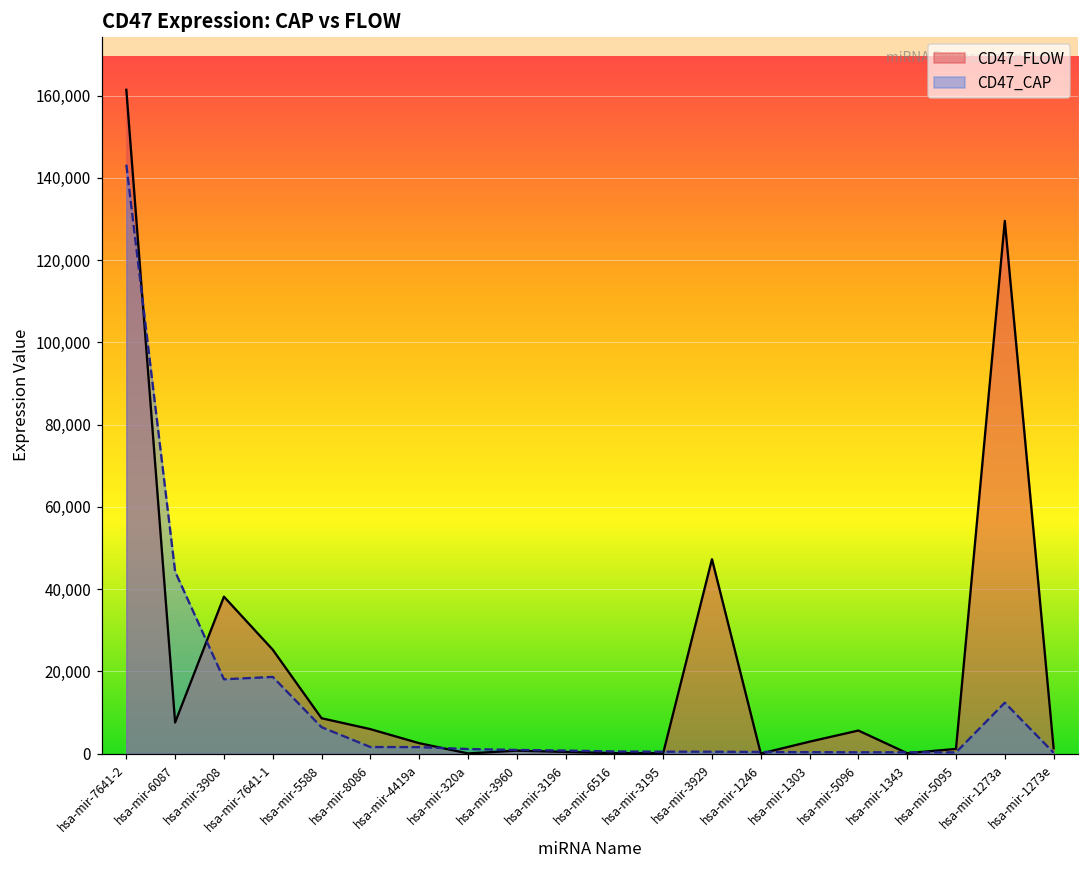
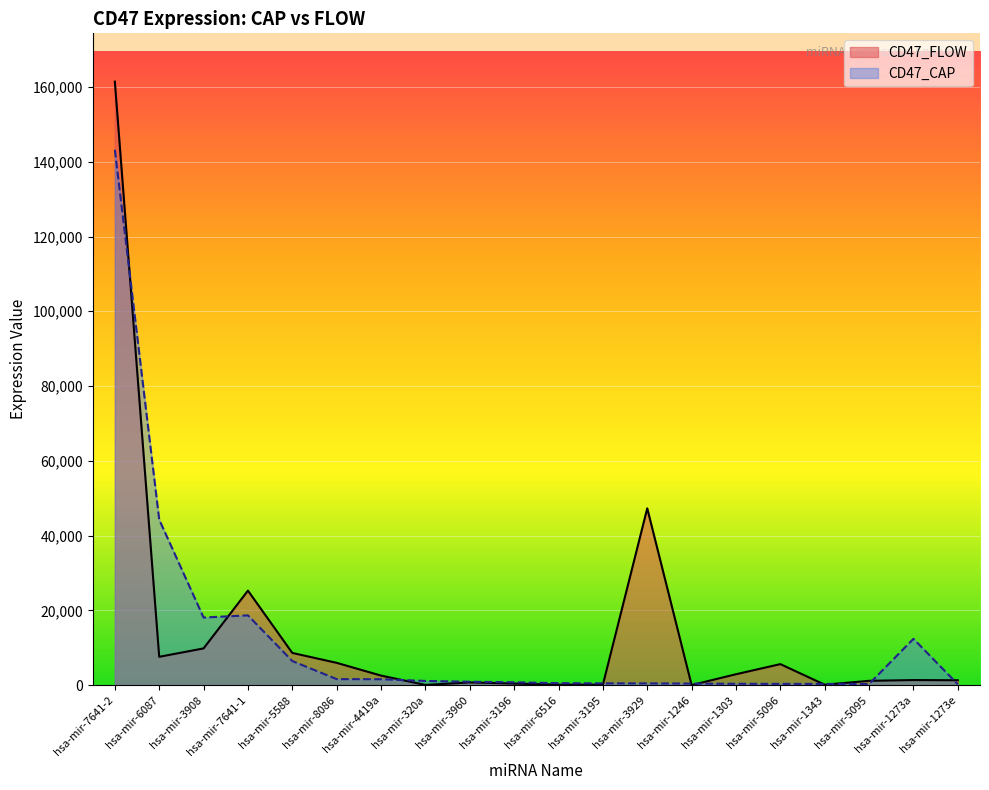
CD47_FLOW, hsa-mir-3908: 38,000 -> 10,000
CD47_FLOW, hsa-mir-1273a: 130,000 -> 1,000
